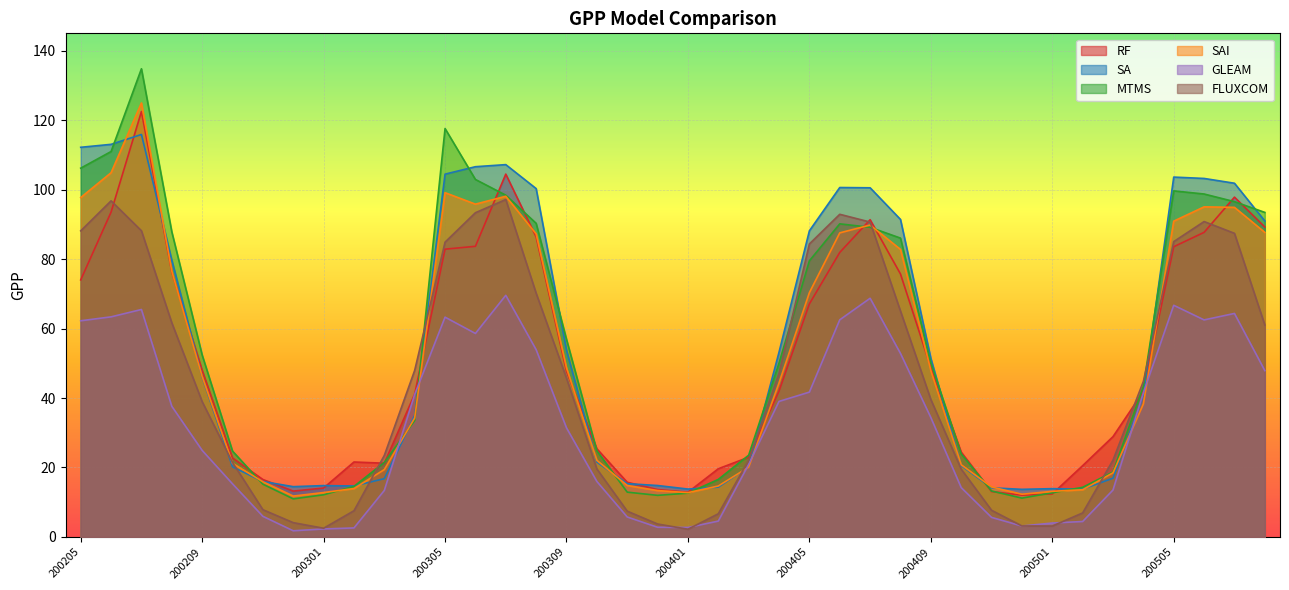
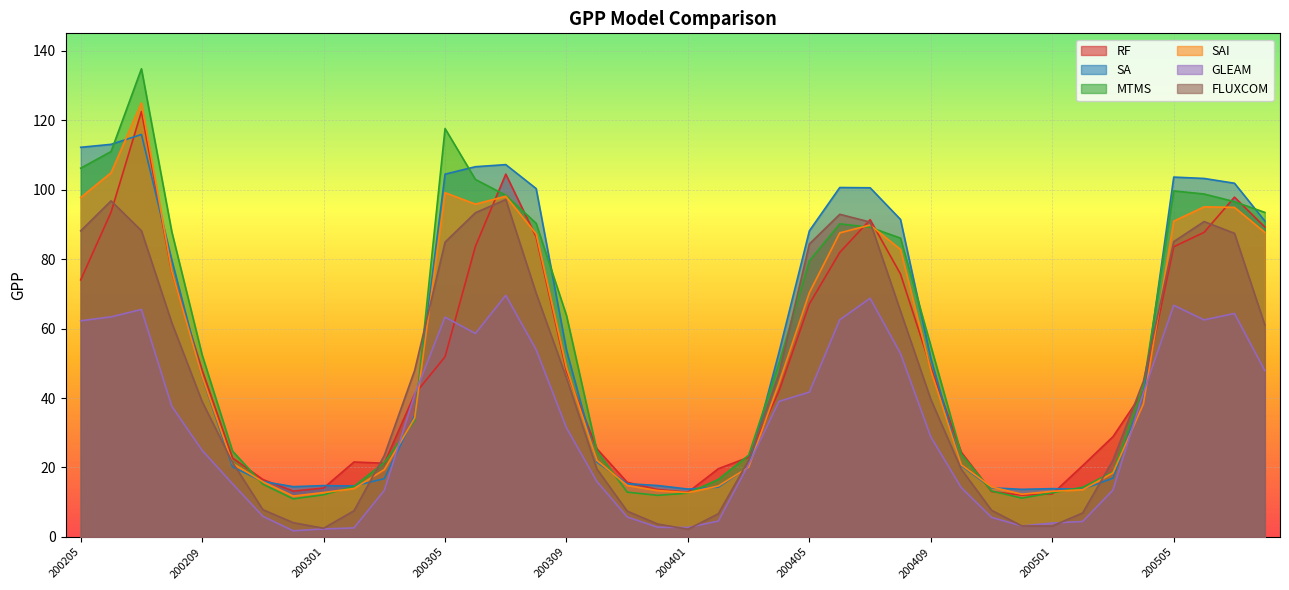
RF, 200305: 83 -> 52
MTMS, 200309: 57 -> 64
MTMS, 200409: 50 -> 55
GLEAM, 200409: 34 -> 29
